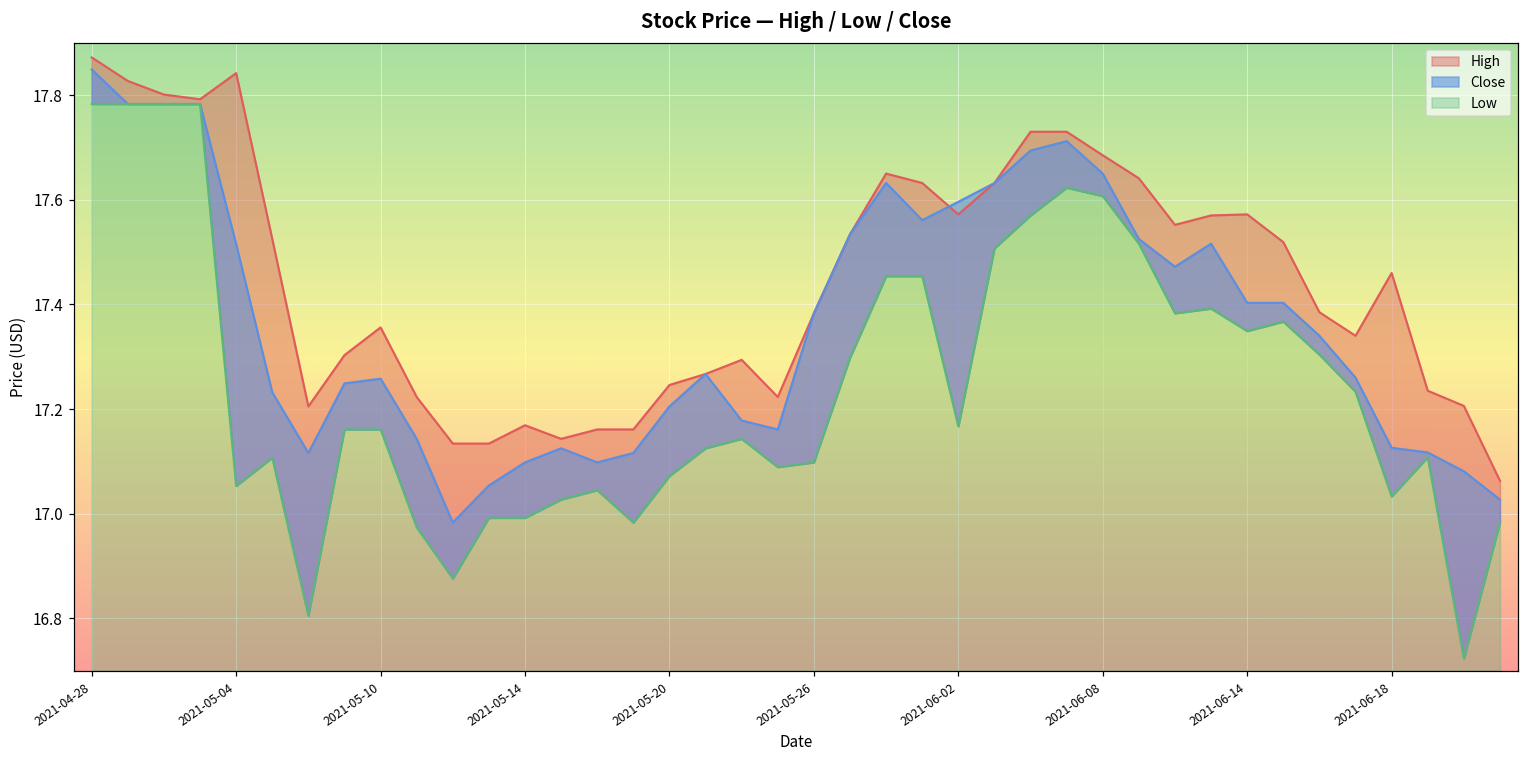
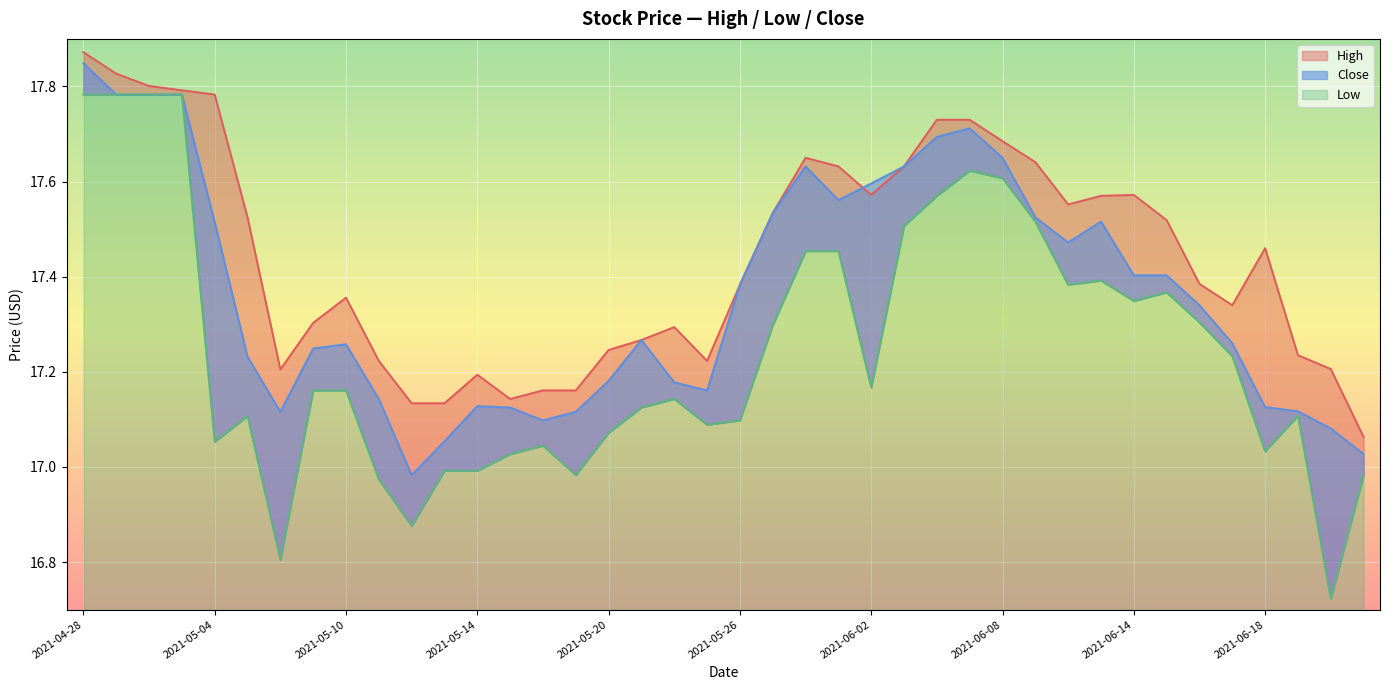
High, 2021-05-04: 17.84 -> 17.78
High, 2021-05-14: 17.17 -> 17.19
Close, 2021-05-14: 17.10 -> 17.13
Close, 2021-05-20: 17.21 -> 17.18
